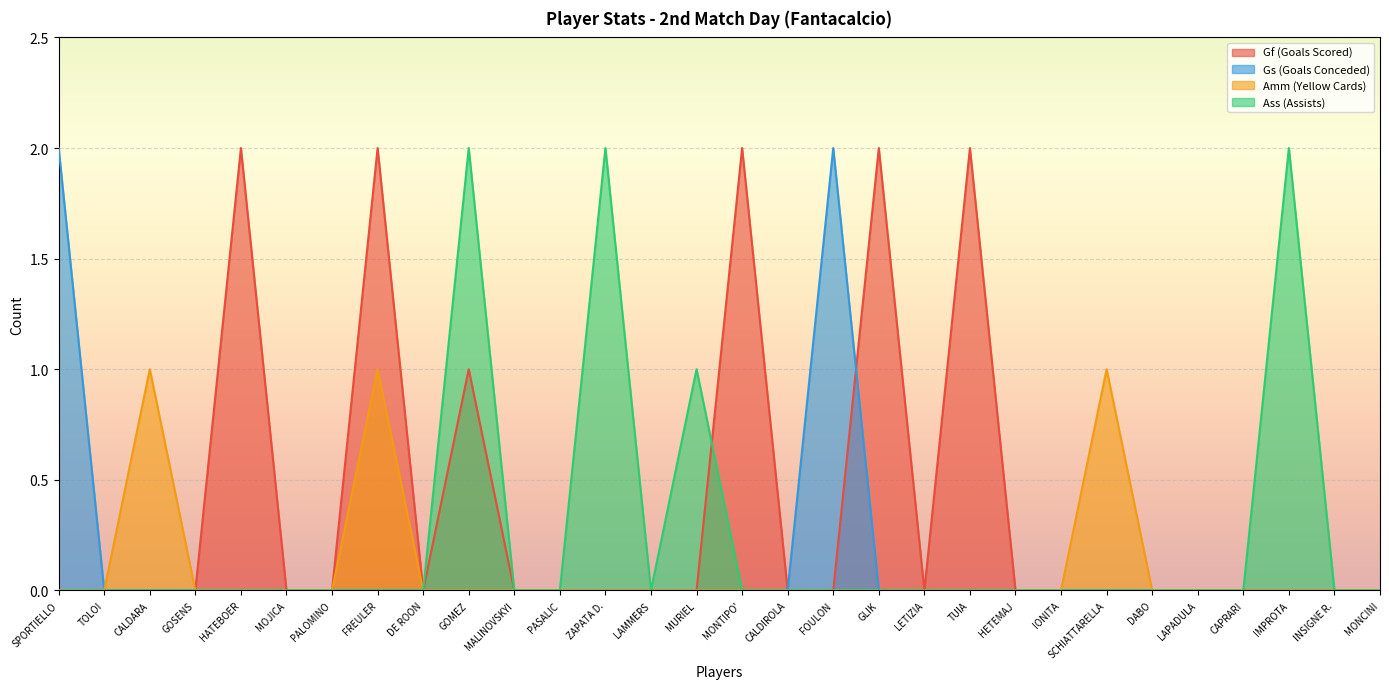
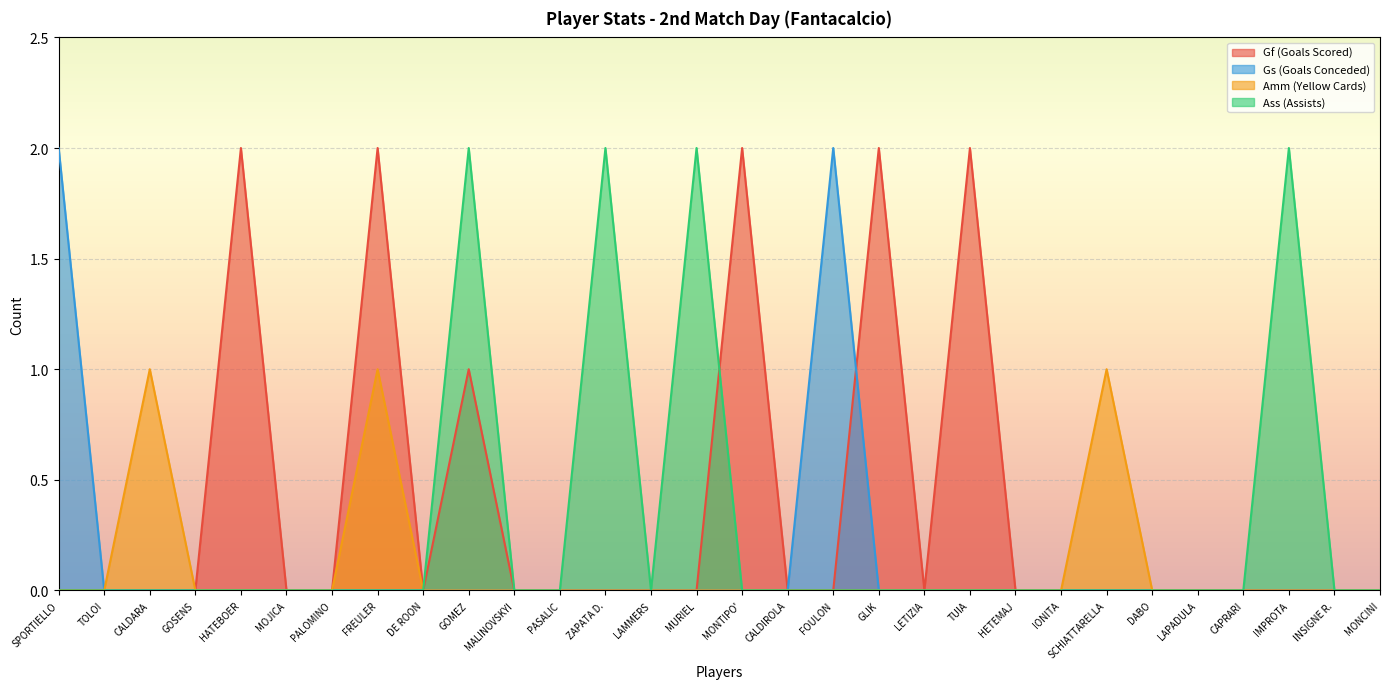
Ass (Assists), MURIEL: 1 -> 2
